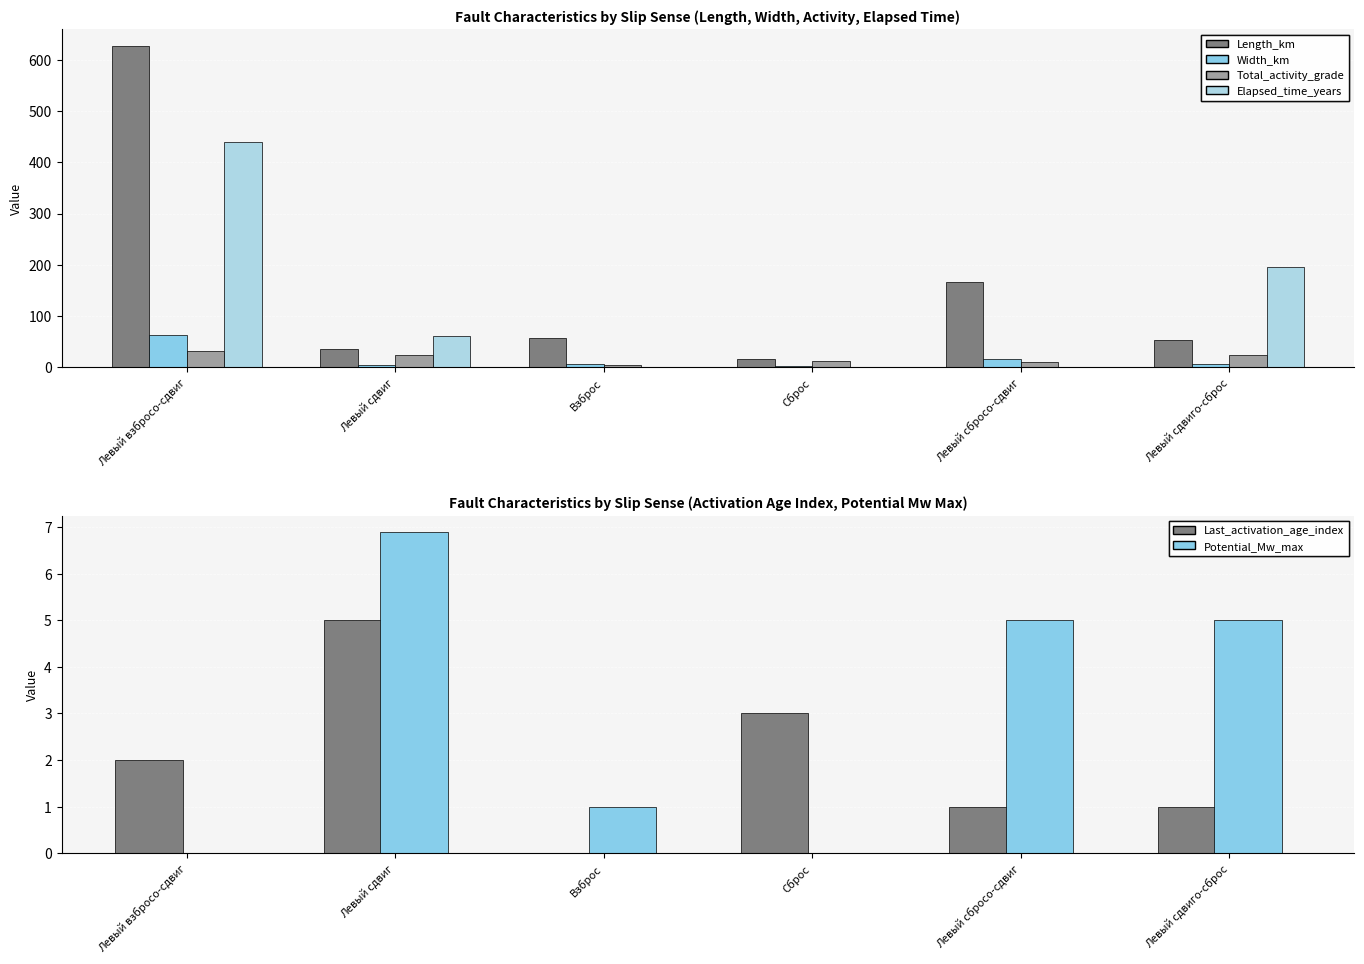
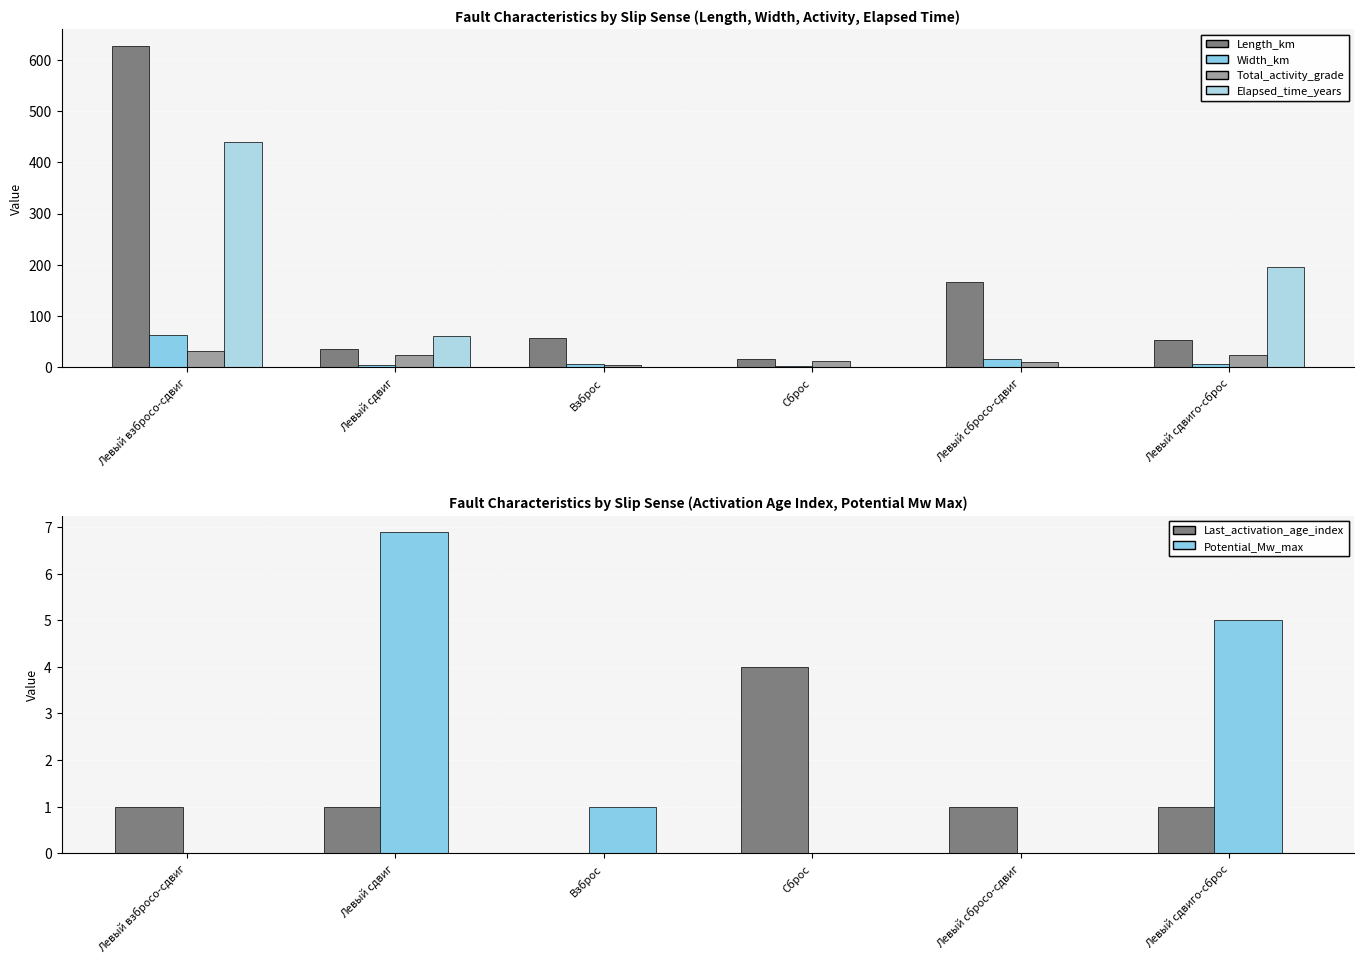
Fault Characteristics by Slip Sense (Activation Age Index, Potential Mw Max), Last_activation_age_index, Левый взбросо-сдвиг: 2 -> 1
Fault Characteristics by Slip Sense (Activation Age Index, Potential Mw Max), Last_activation_age_index, Левый сдвиг: 5 -> 1
Fault Characteristics by Slip Sense (Activation Age Index, Potential Mw Max), Last_activation_age_index, Сброс: 3 -> 4
Fault Characteristics by Slip Sense (Activation Age Index, Potential Mw Max), Potential_Mw_max, Левый сбросо-сдвиг: 5 -> 0
